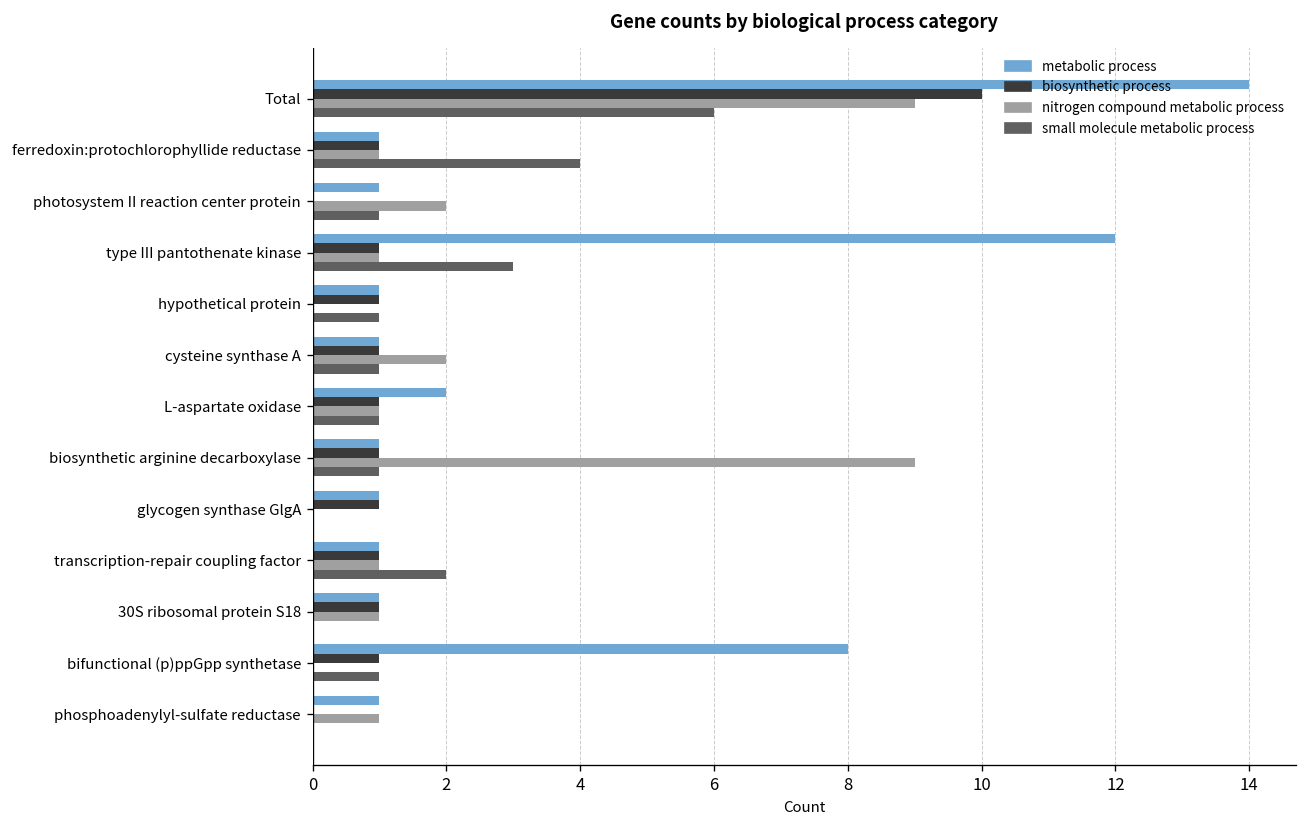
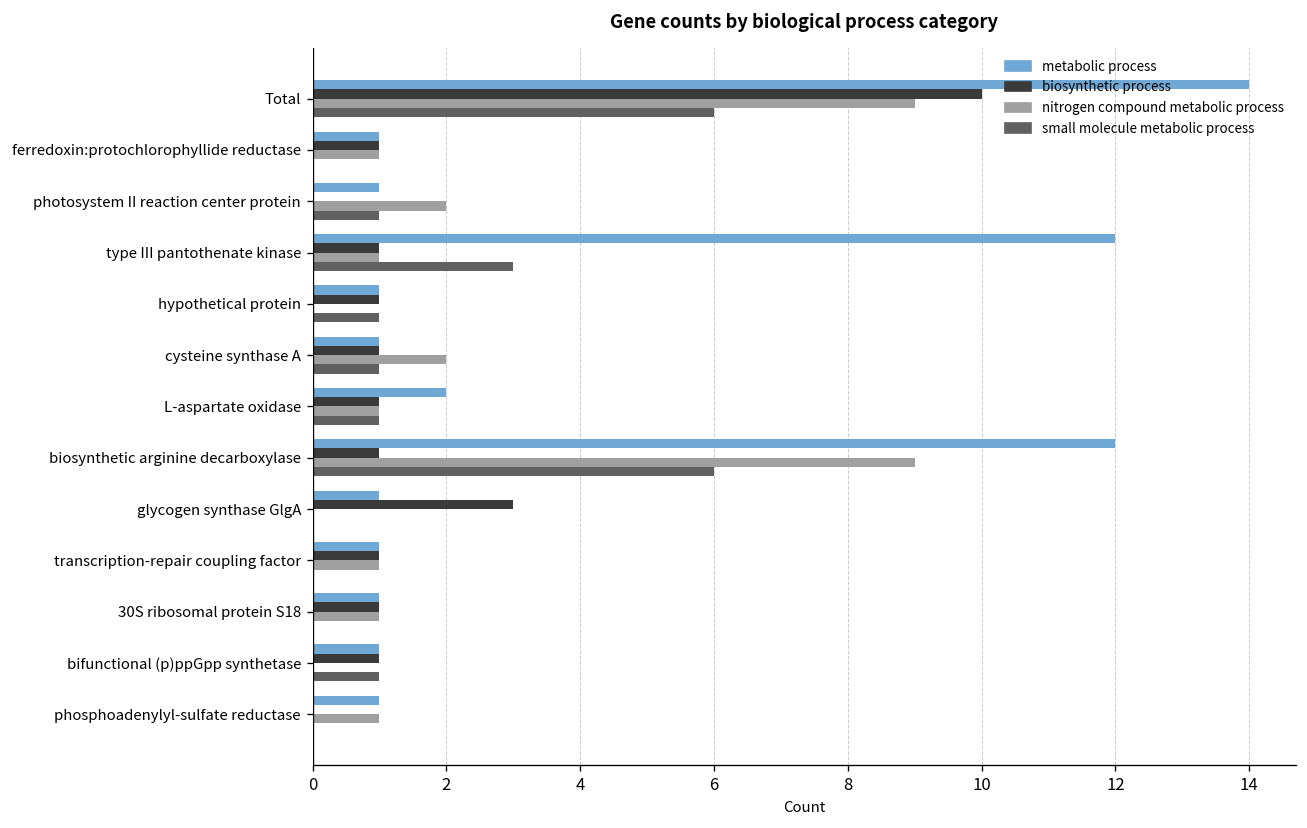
small molecule metabolic process, ferredoxin:protochlorophyllide reductase: 4 -> 0
metabolic process, biosynthetic arginine decarboxylase: 1 -> 12
small molecule metabolic process, biosynthetic arginine decarboxylase: 1 -> 6
biosynthetic process, glycogen synthase GlgA: 1 -> 3
small molecule metabolic process, transcription-repair coupling factor: 2 -> 0
metabolic process, bifunctional (p)ppGpp synthetase: 8 -> 1
